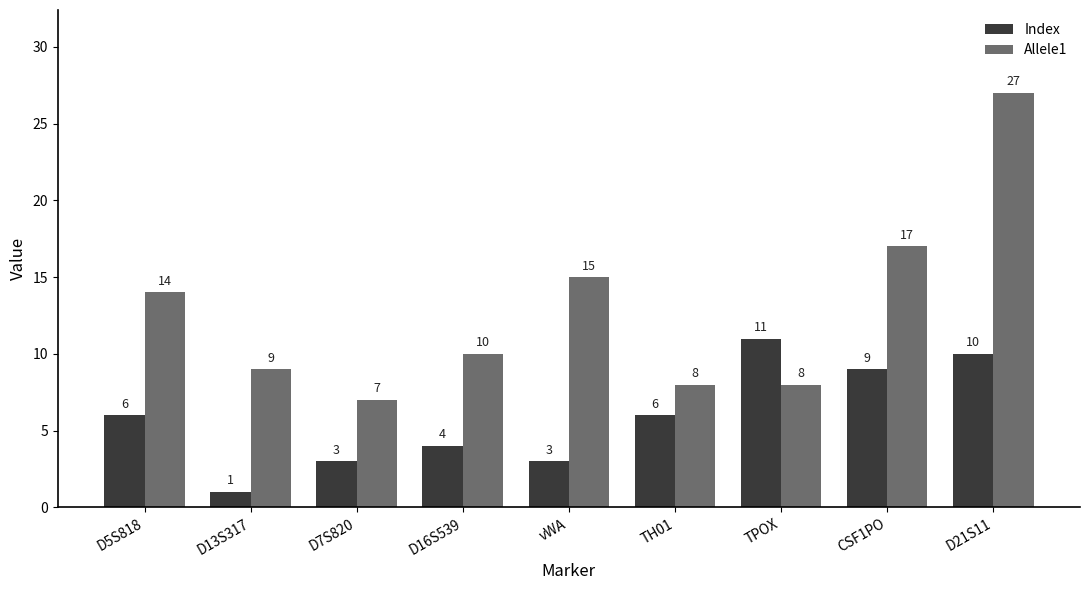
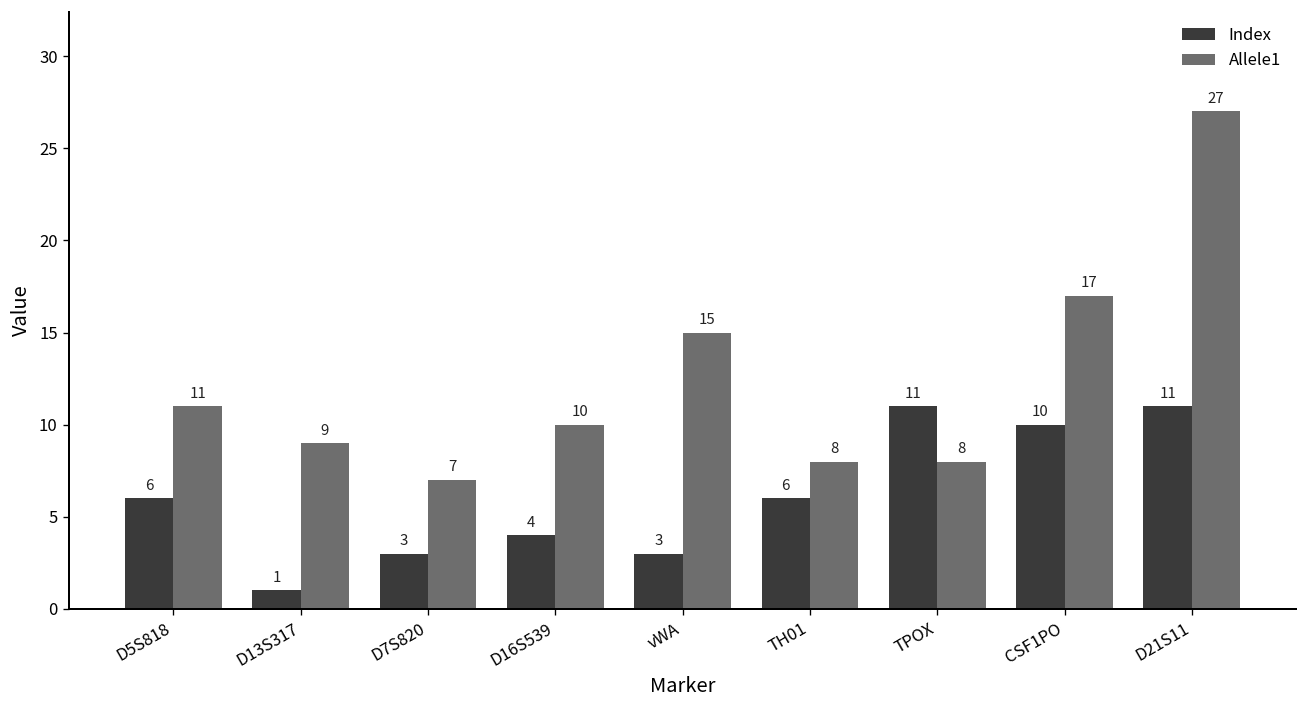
Allele1, D5S818: 14 -> 11
Index, CSF1PO: 9 -> 10
Index, D21S11: 10 -> 11
